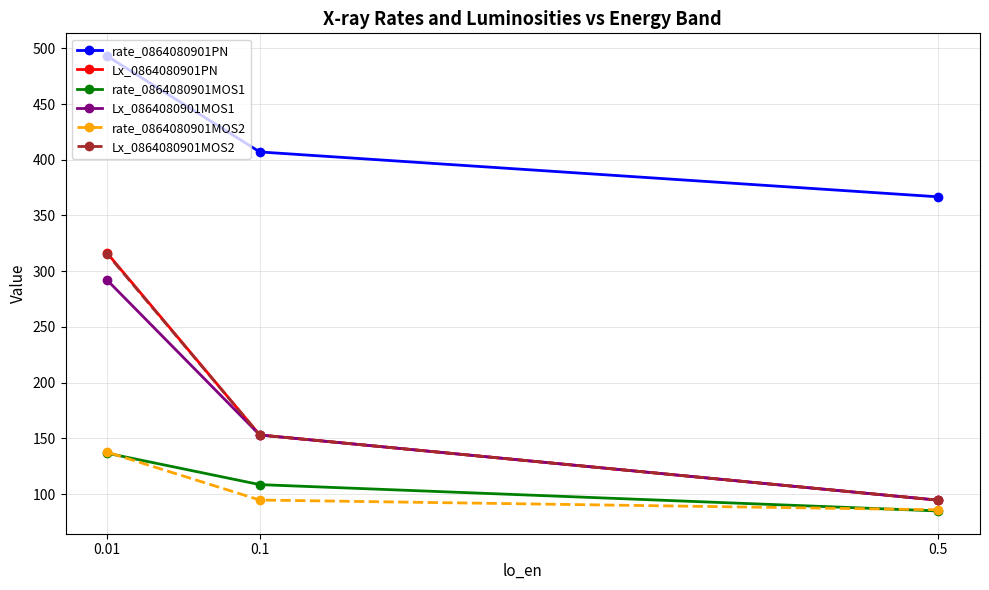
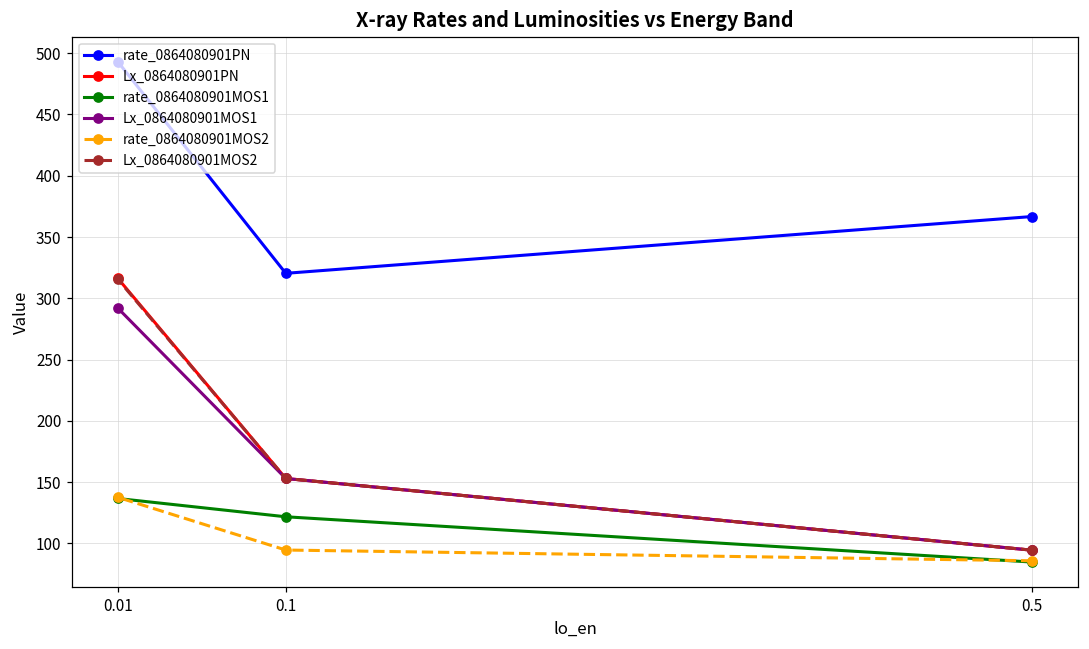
rate_0864080901PN, 0.1: 407 -> 320
rate_0864080901MOS1, 0.1: 108 -> 122
